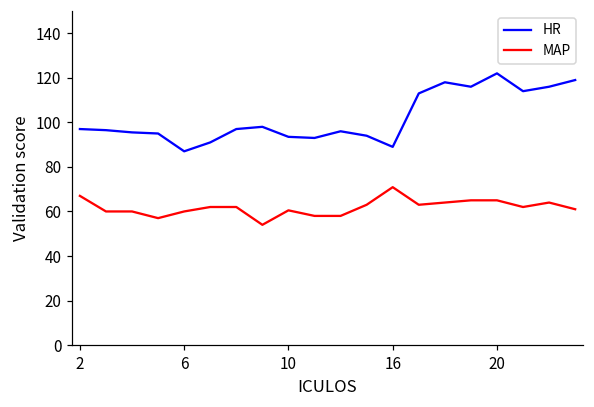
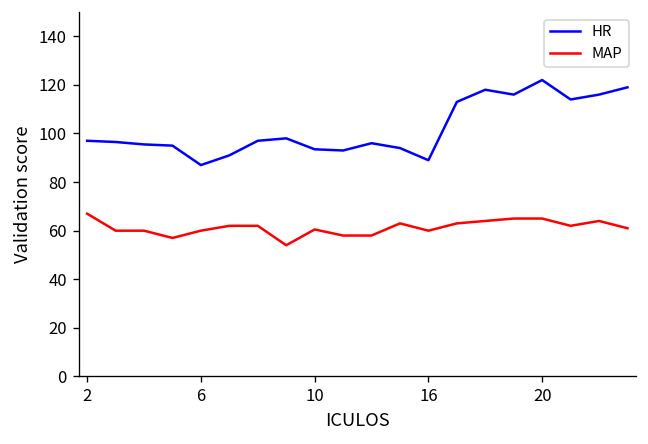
MAP, 16: 71 -> 60
